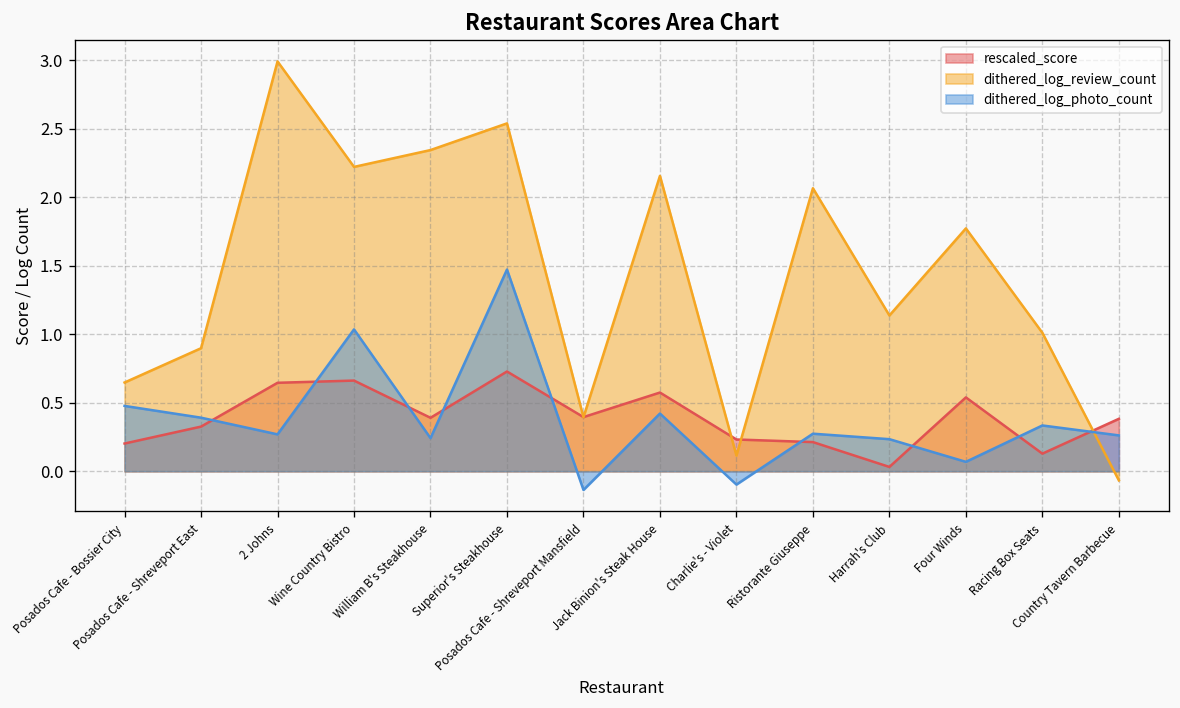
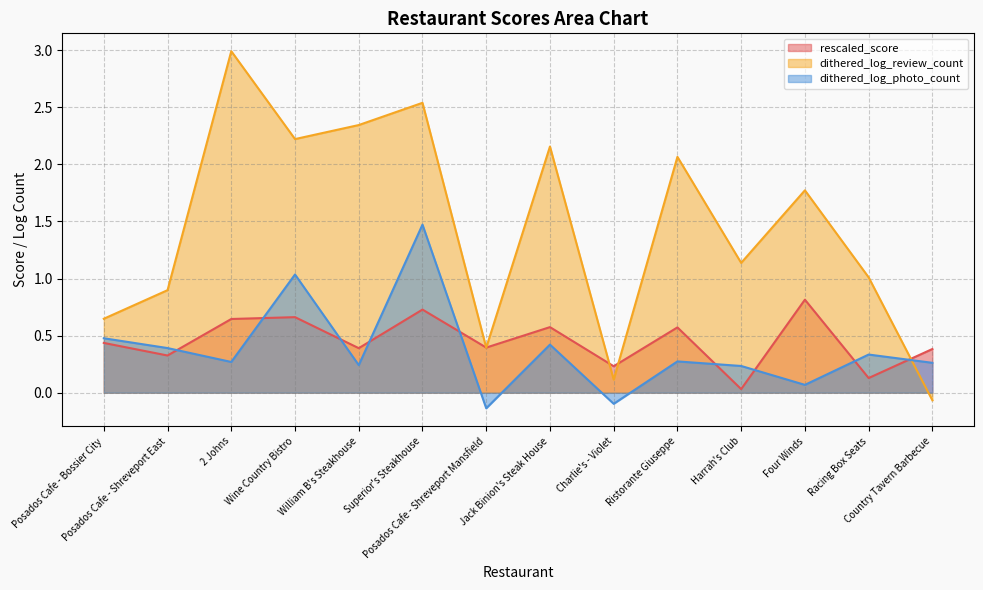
rescaled_score, Posados Cafe - Bossier City: 0.20 -> 0.44
rescaled_score, Ristorante Giuseppe: 0.21 -> 0.57
rescaled_score, Four Winds: 0.54 -> 0.81
